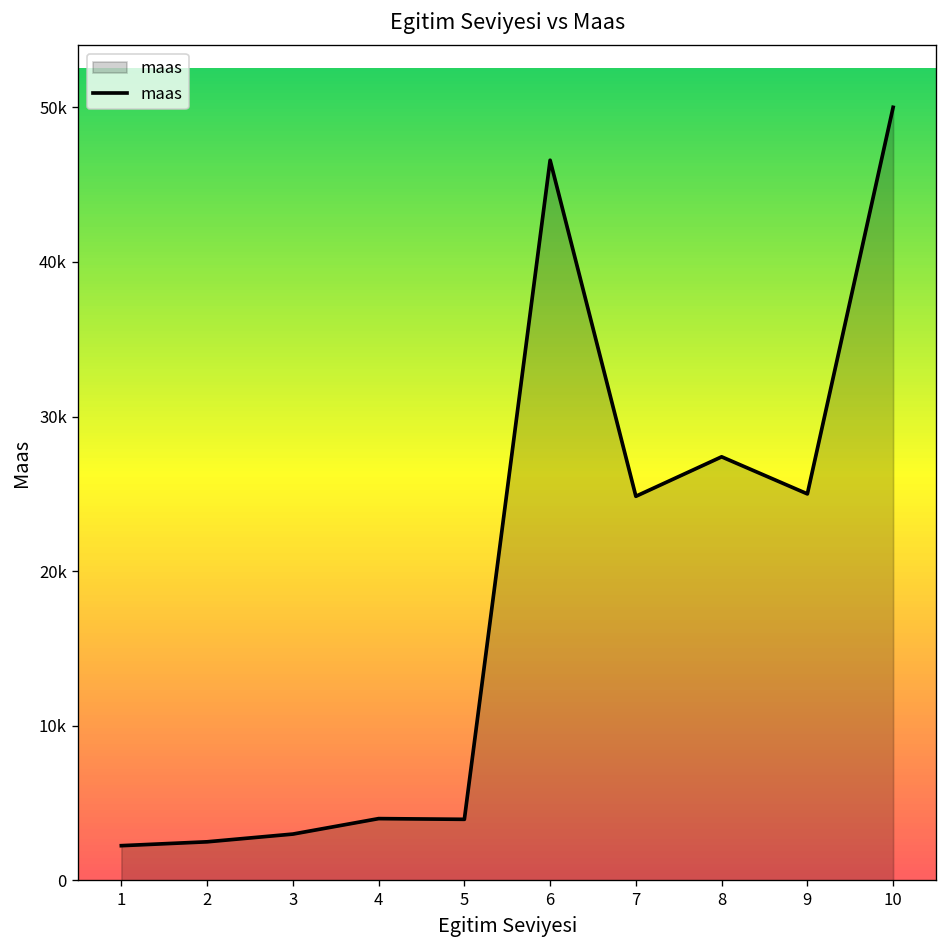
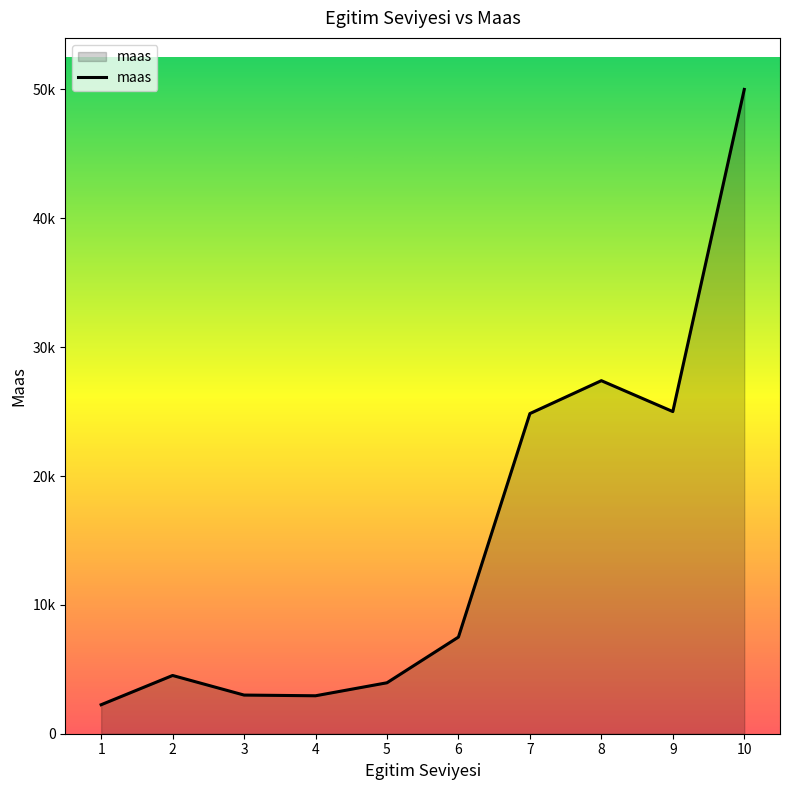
2: 2500 -> 4500
4: 4000 -> 2900
6: 46600 -> 7500
